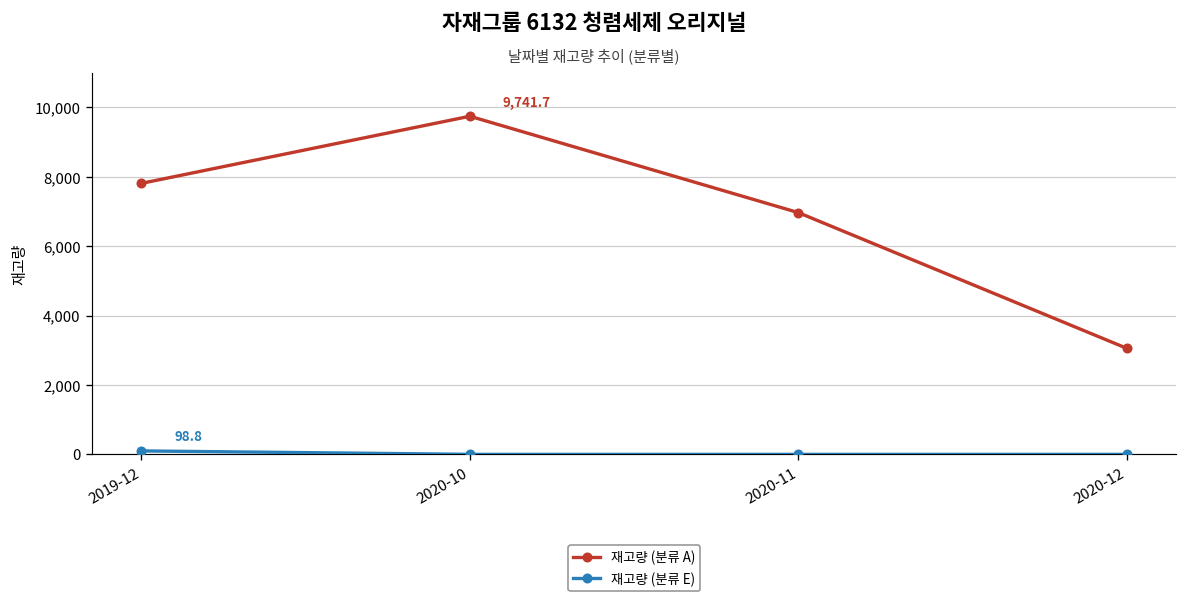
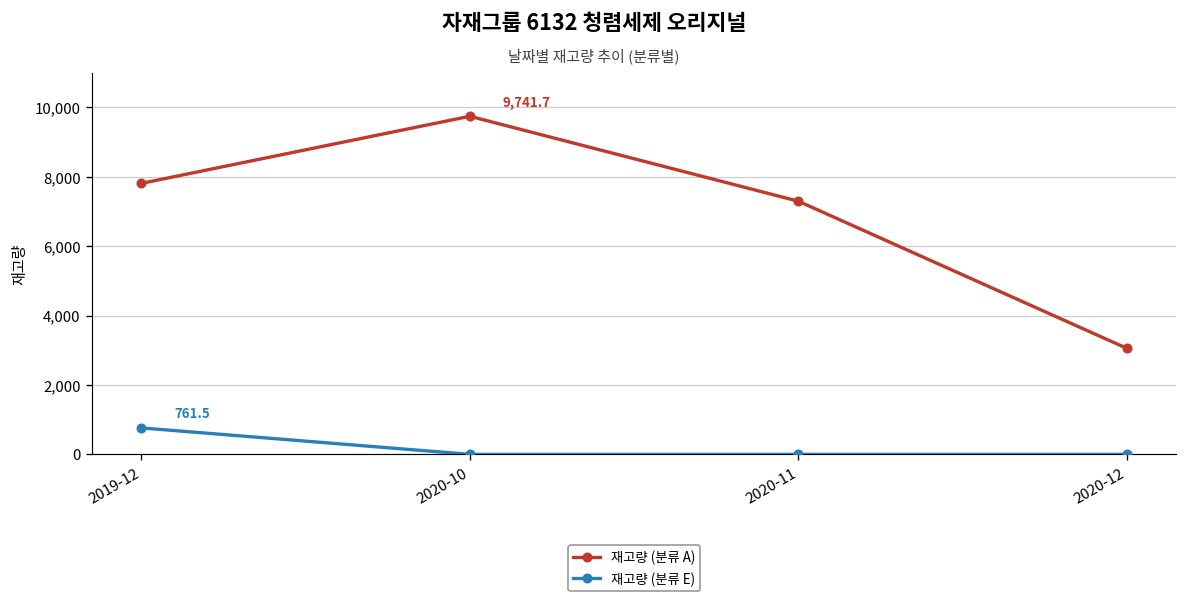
재고량 (분류 E), 2019-12: 98.8 -> 761.5
재고량 (분류 A), 2020-11: 7,000 -> 7,300
